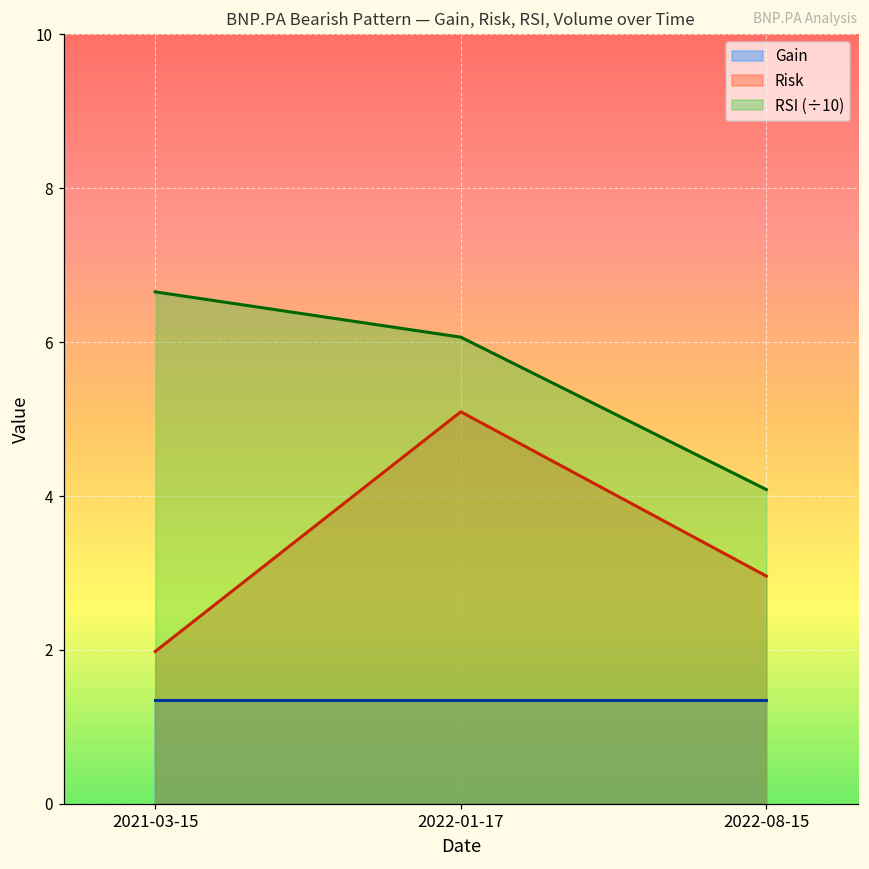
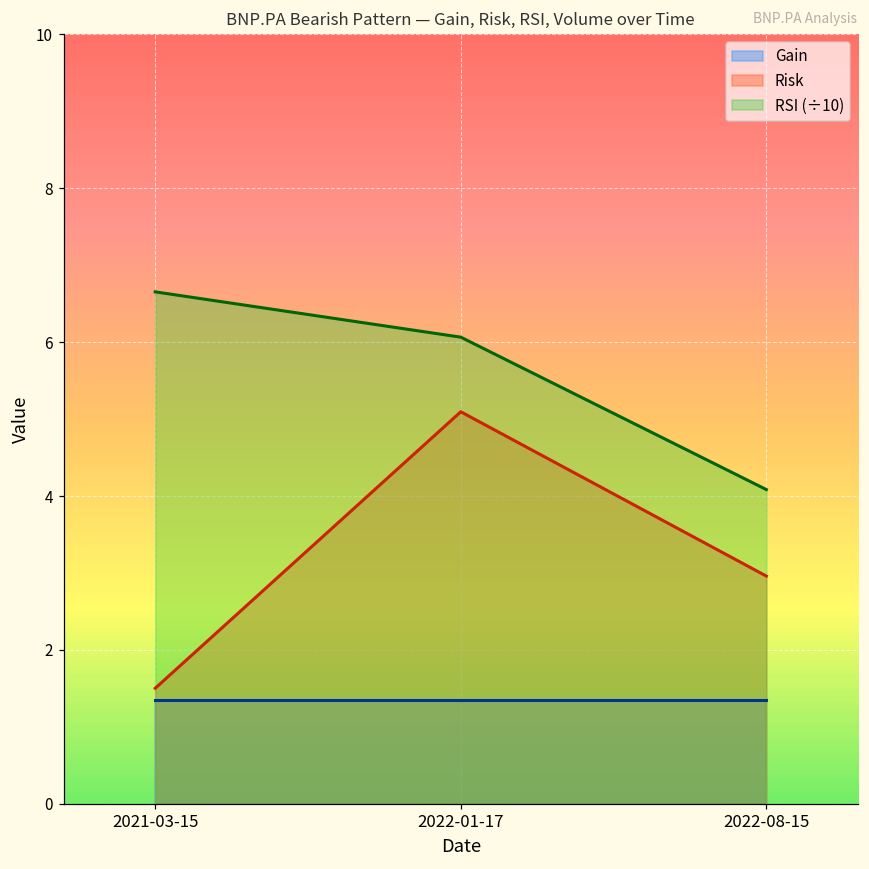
Risk, 2021-03-15: 2.0 -> 1.5
